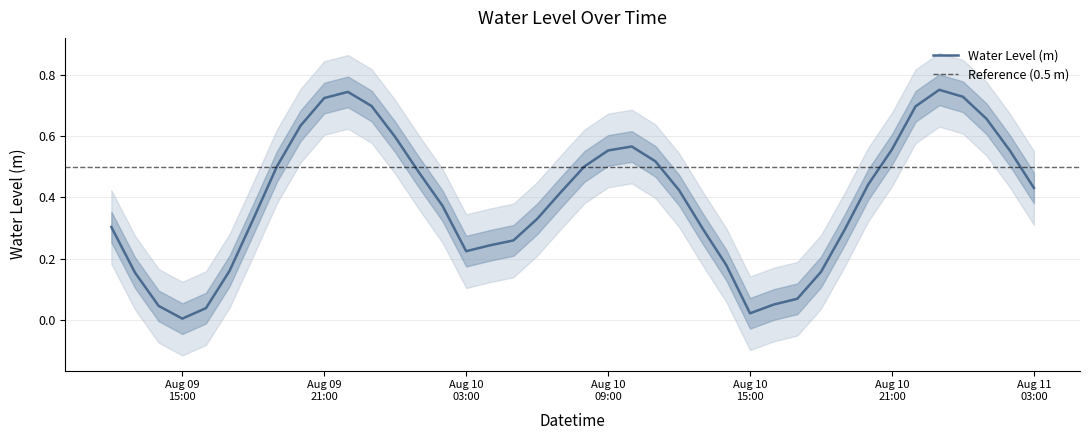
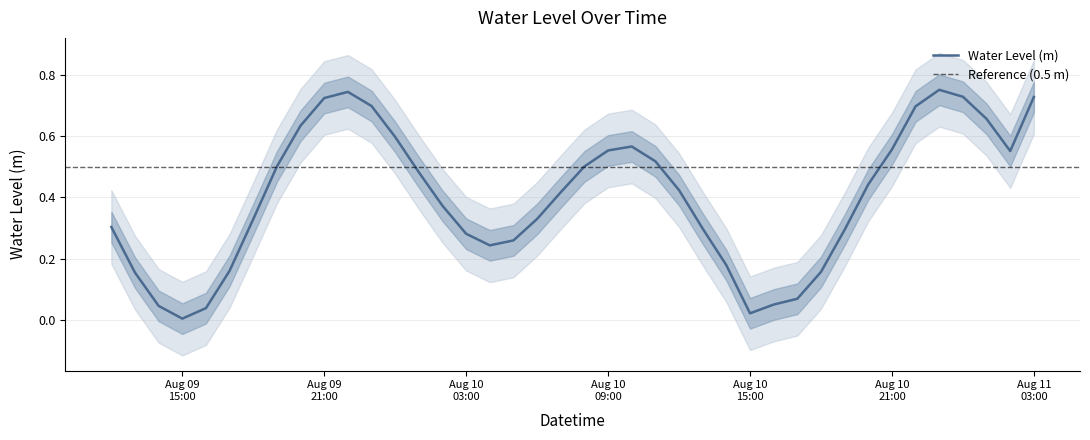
Water Level (m), Aug 10 03:00: 0.22 -> 0.28
Water Level (m), Aug 11 03:00: 0.43 -> 0.73
